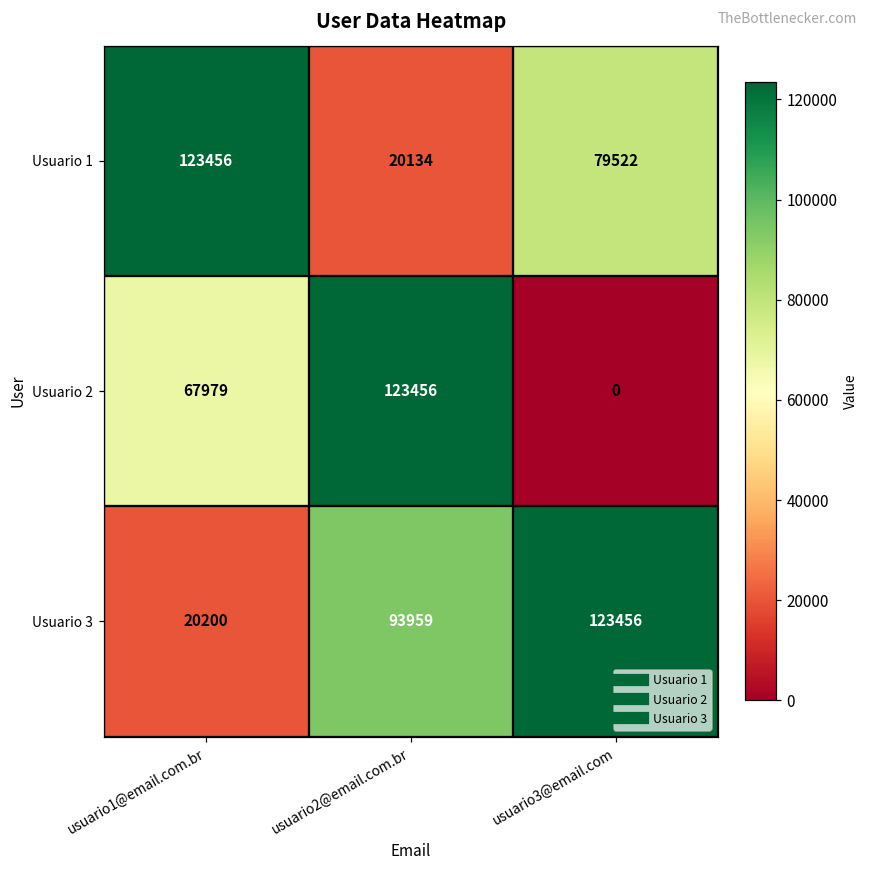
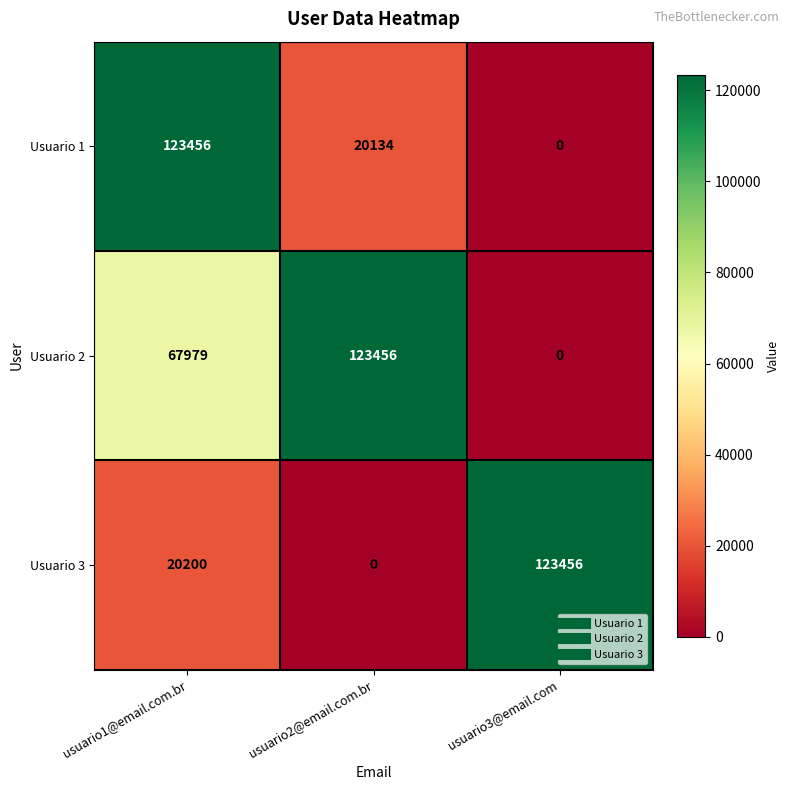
Usuario 1, usuario3@email.com: 79522 -> 0
Usuario 3, usuario2@email.com.br: 93959 -> 0
